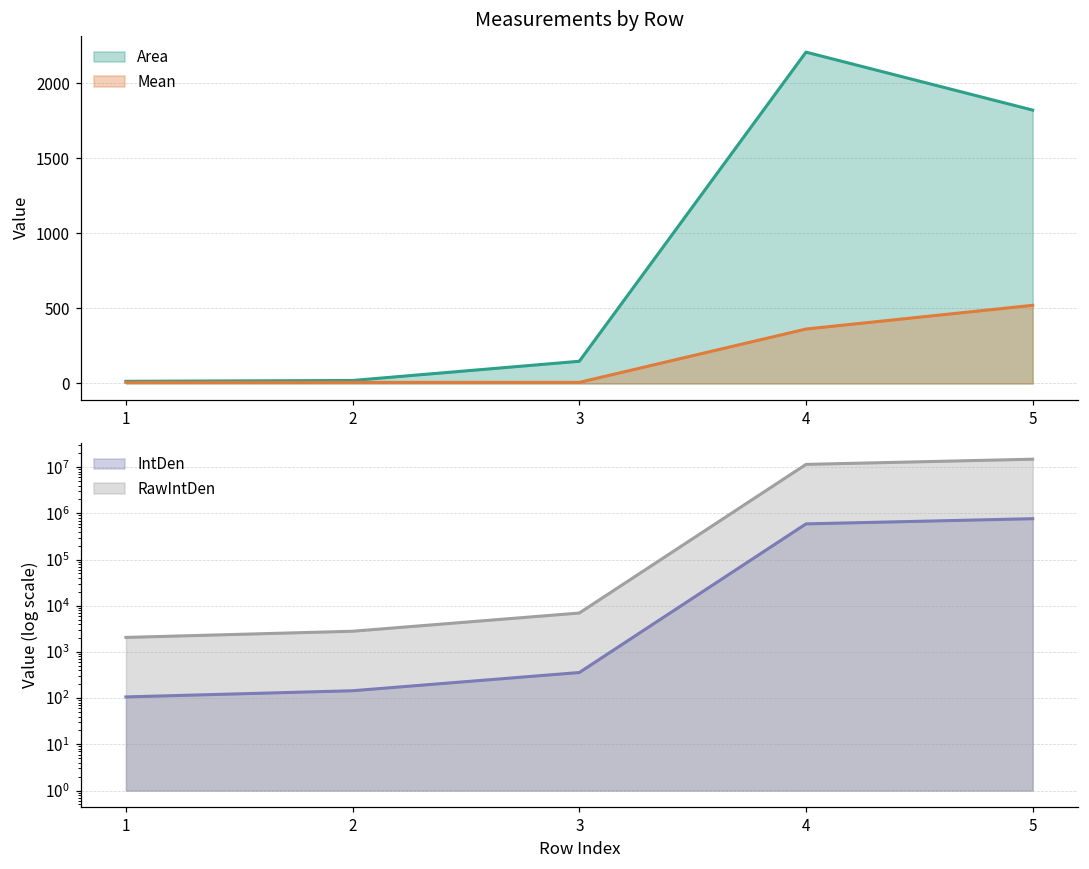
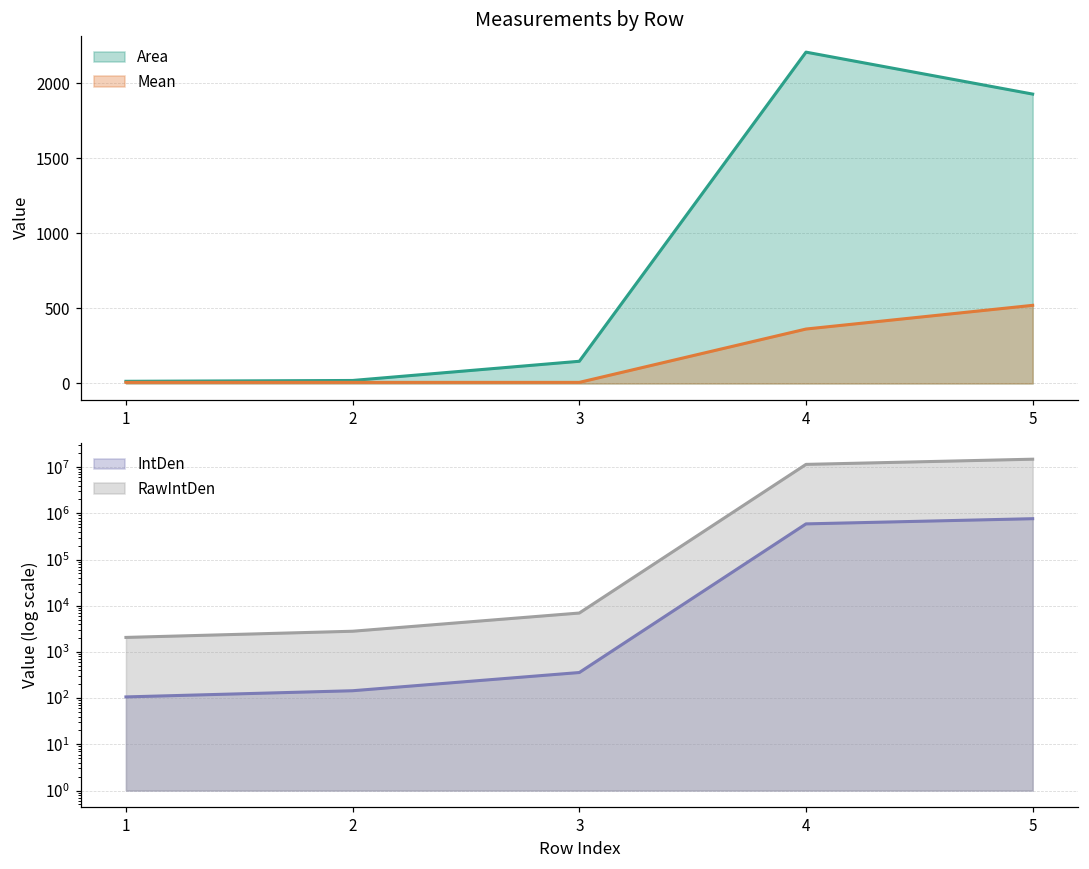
Measurements by Row, Area, 5: 1820 -> 1930
